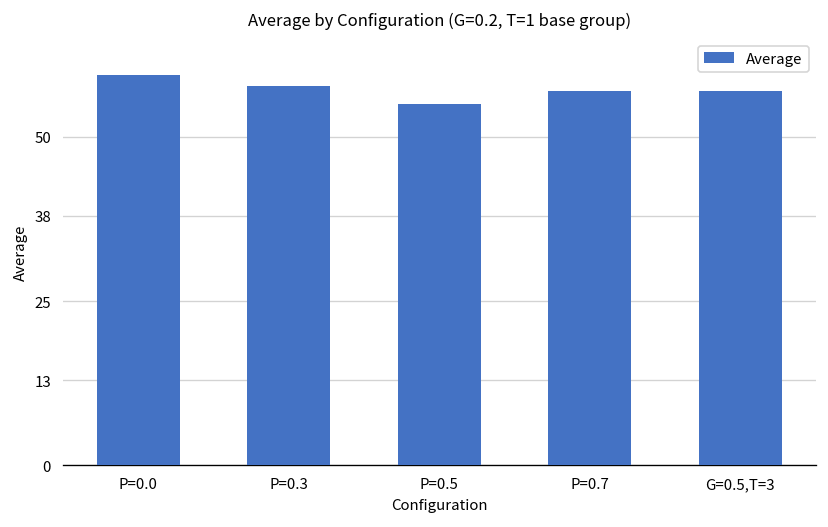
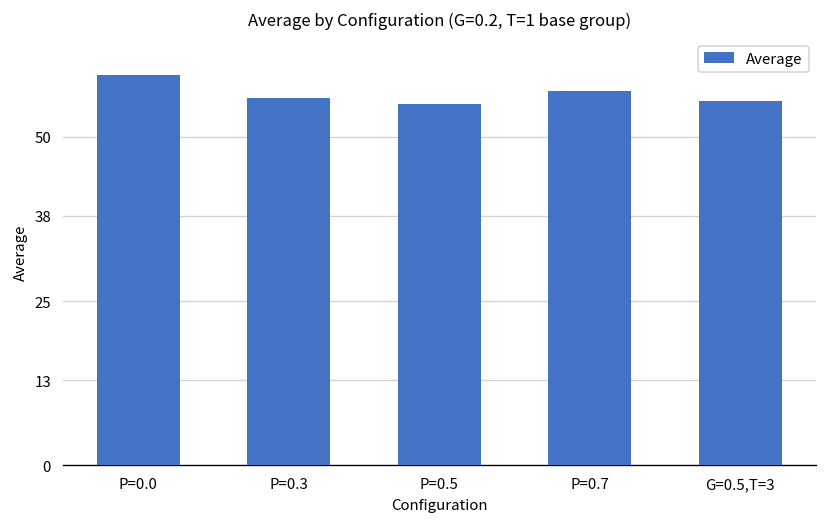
P=0.3: 58 -> 56
G=0.5,T=3: 57 -> 55
